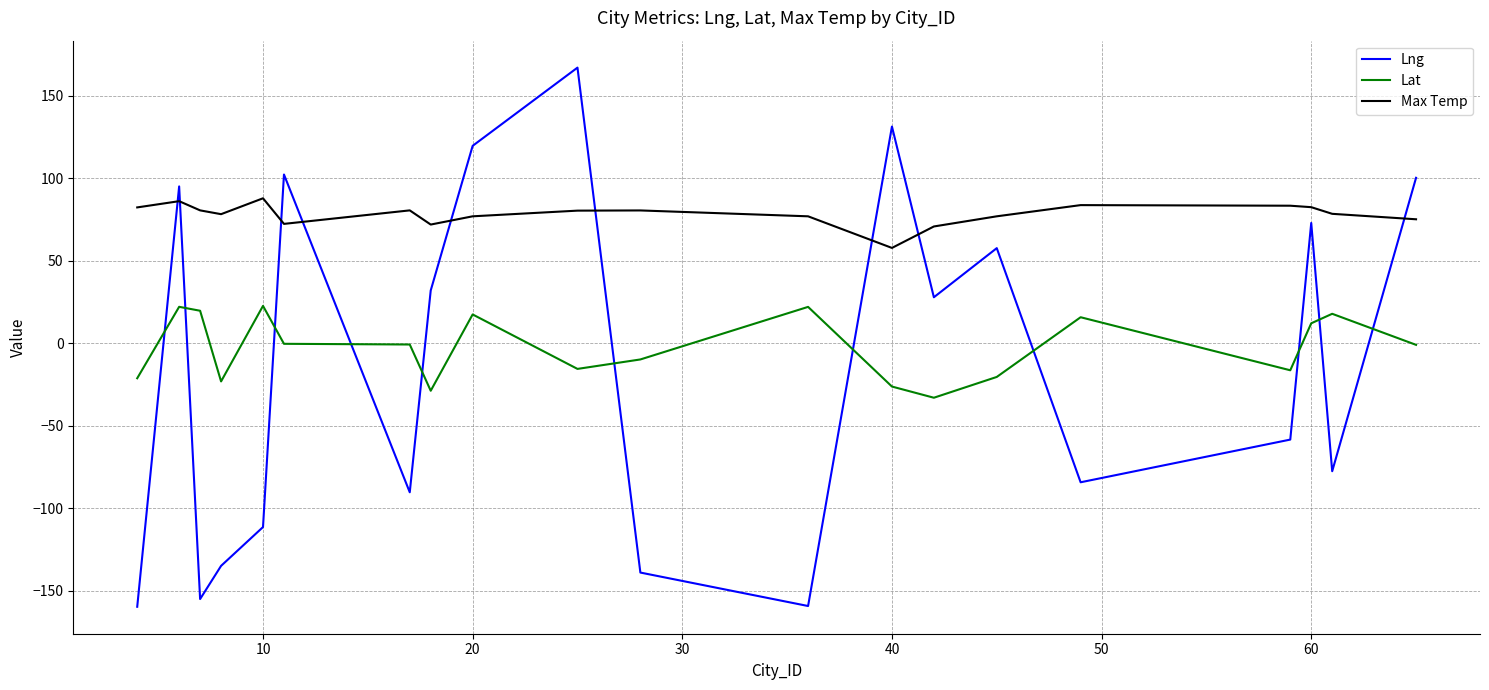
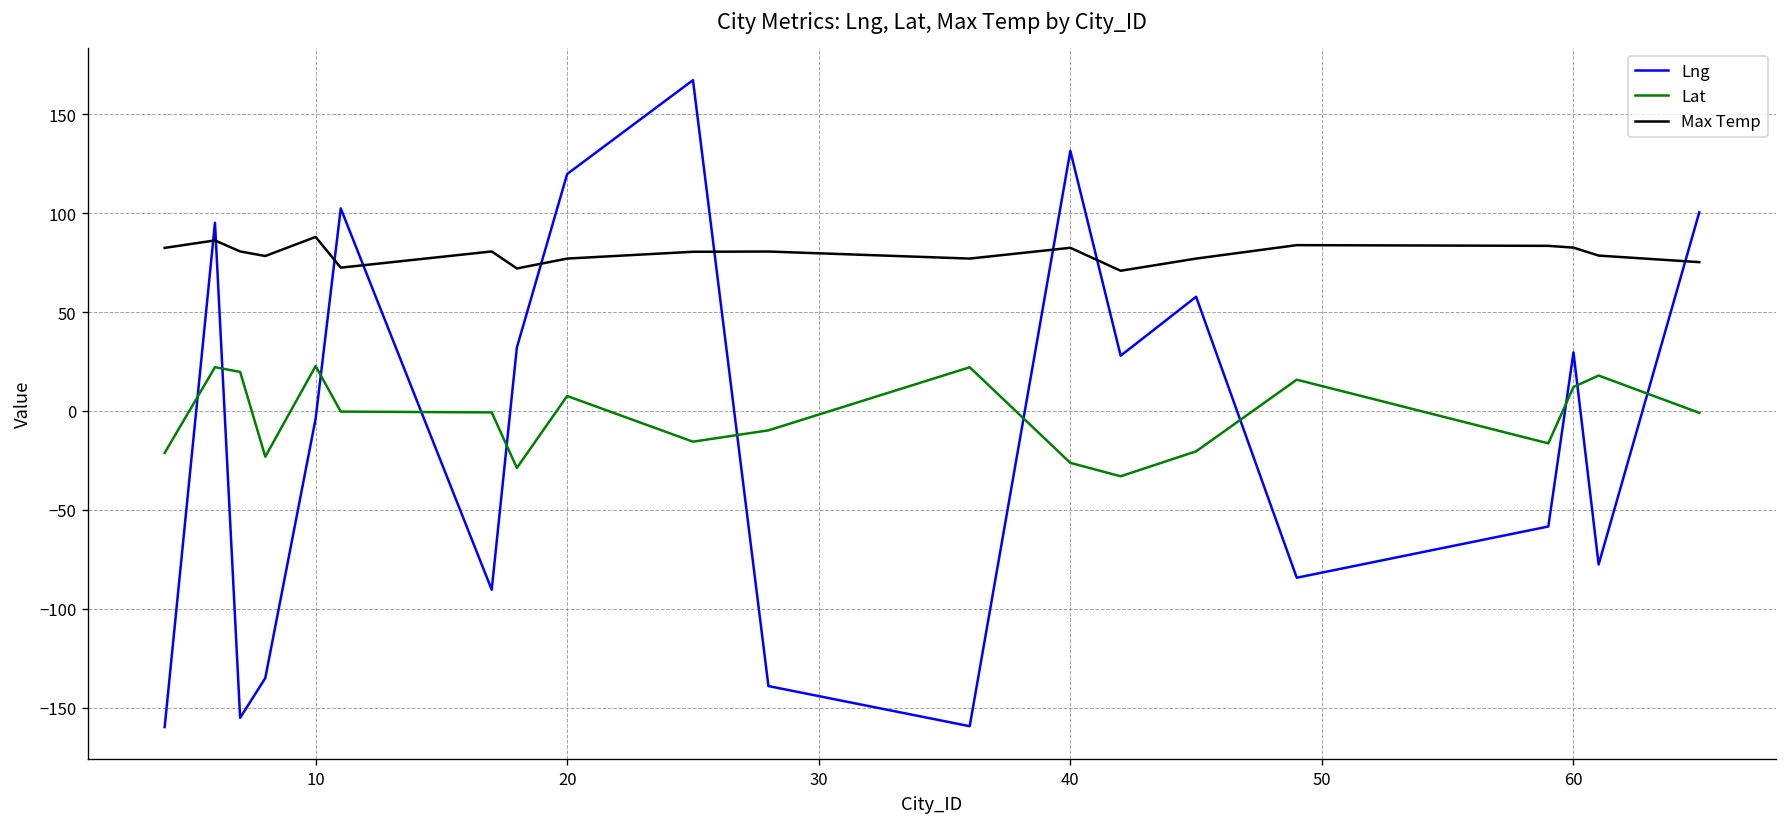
Lng, 10: -111 -> -4
Lat, 20: 17 -> 8
Max Temp, 40: 58 -> 82
Lng, 60: 73 -> 30
